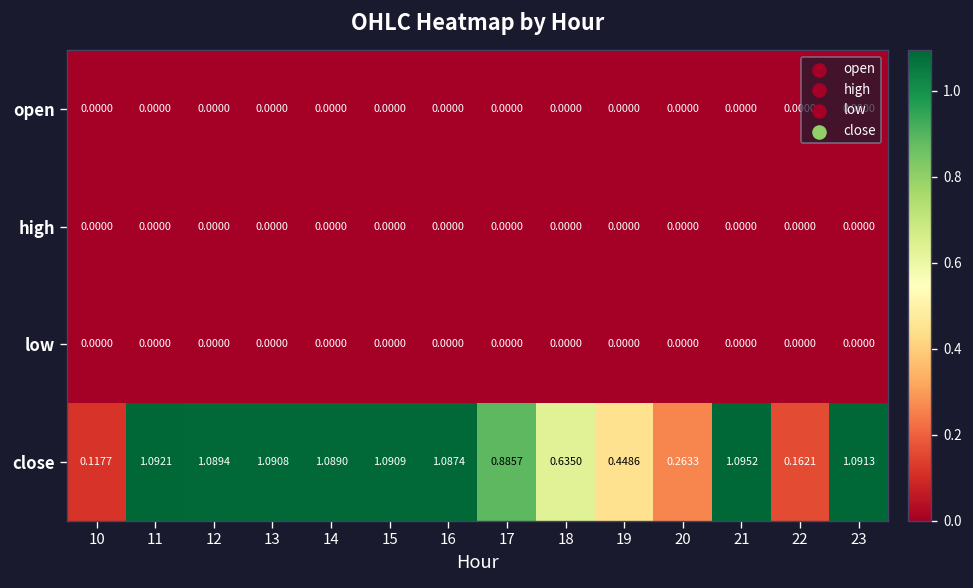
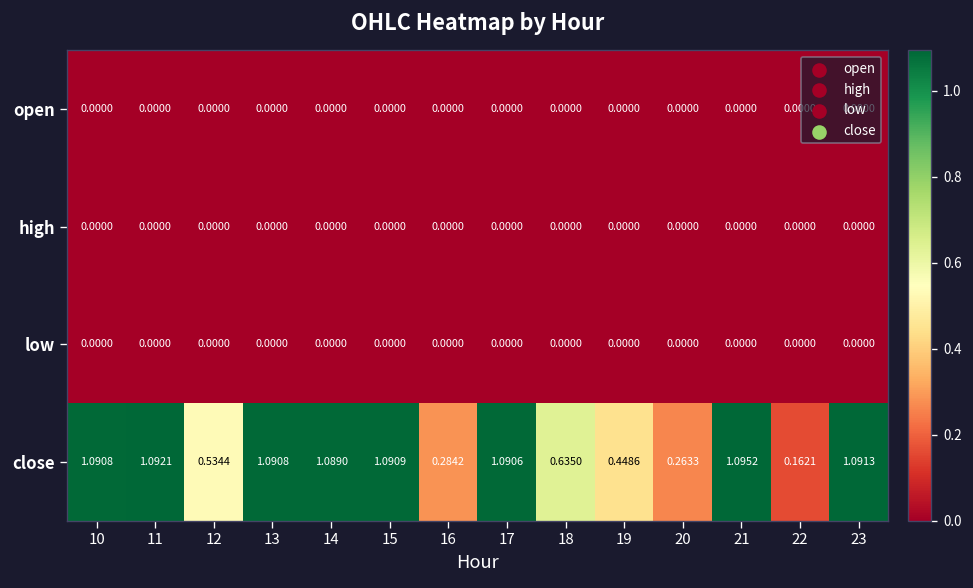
close, 10: 0.1177 -> 1.0908
close, 12: 1.0894 -> 0.5344
close, 16: 1.0874 -> 0.2842
close, 17: 0.8857 -> 1.0906
